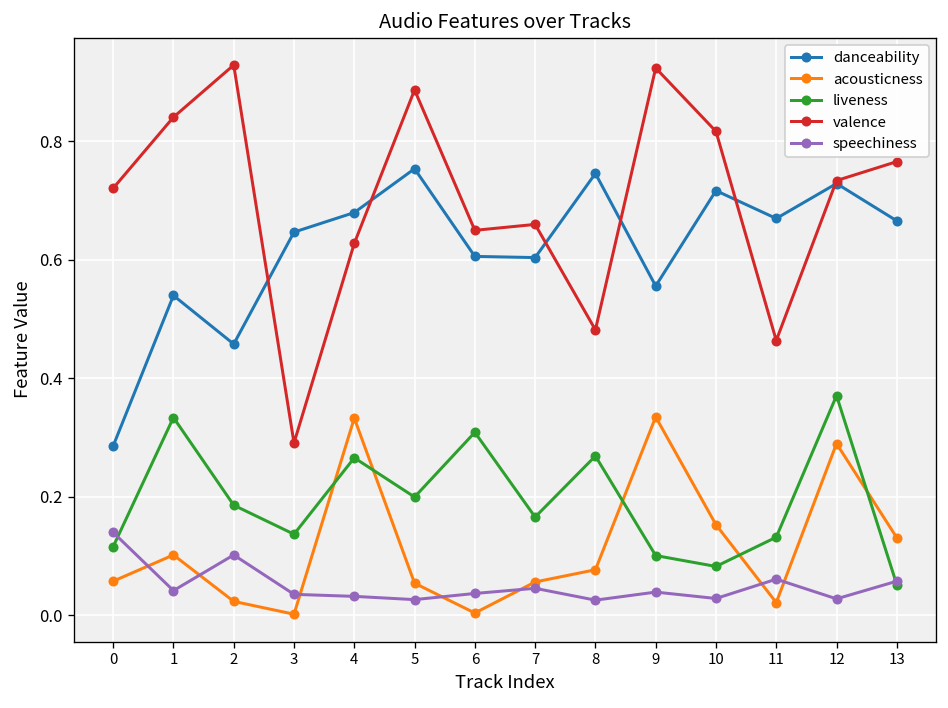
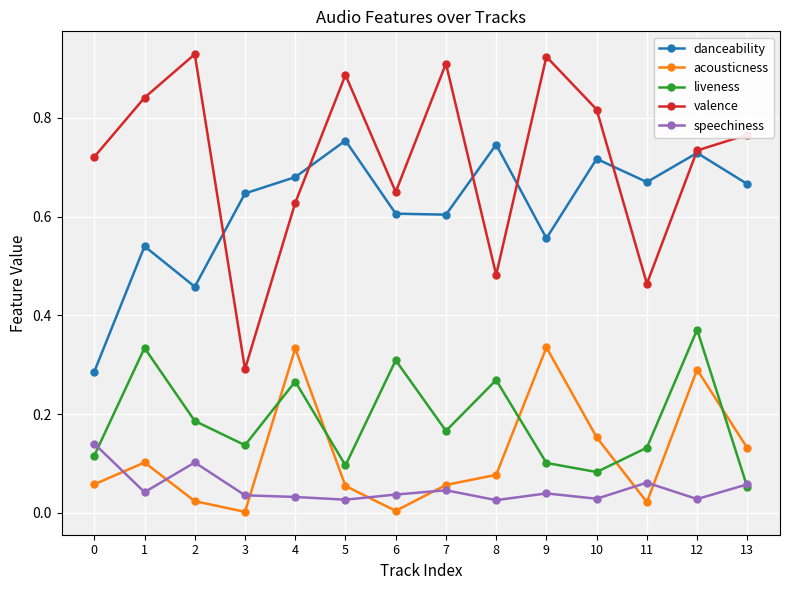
liveness, 5: 0.20 -> 0.10
valence, 7: 0.66 -> 0.91
